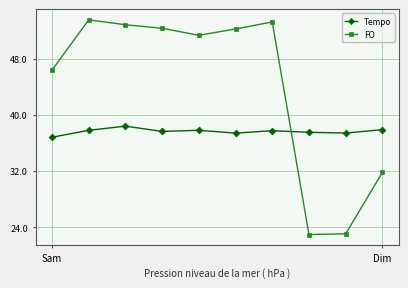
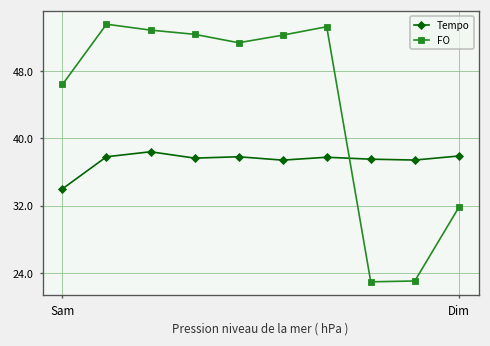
Tempo, Sam: 37 -> 34
